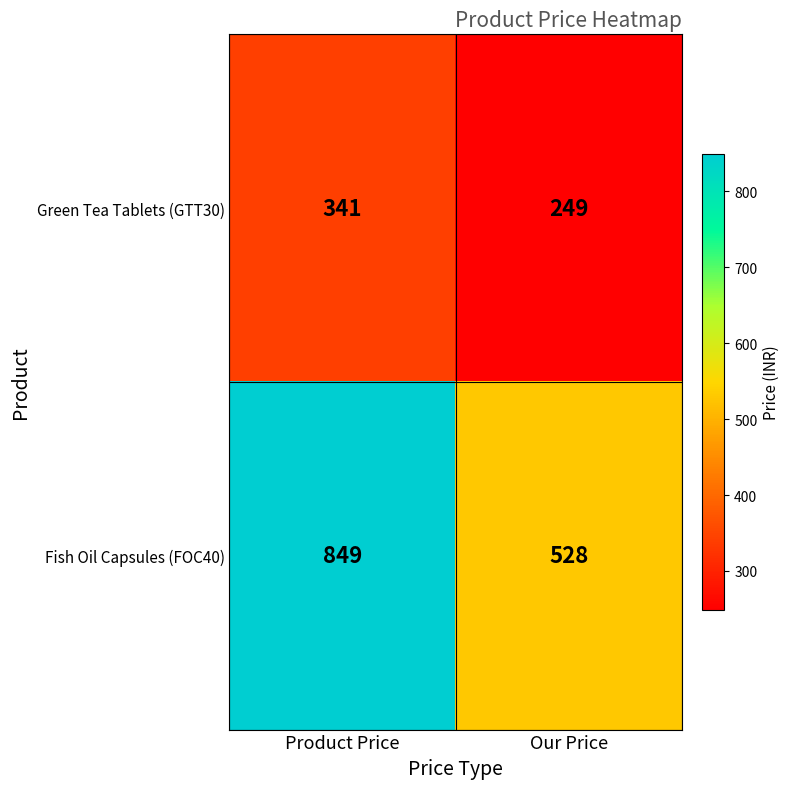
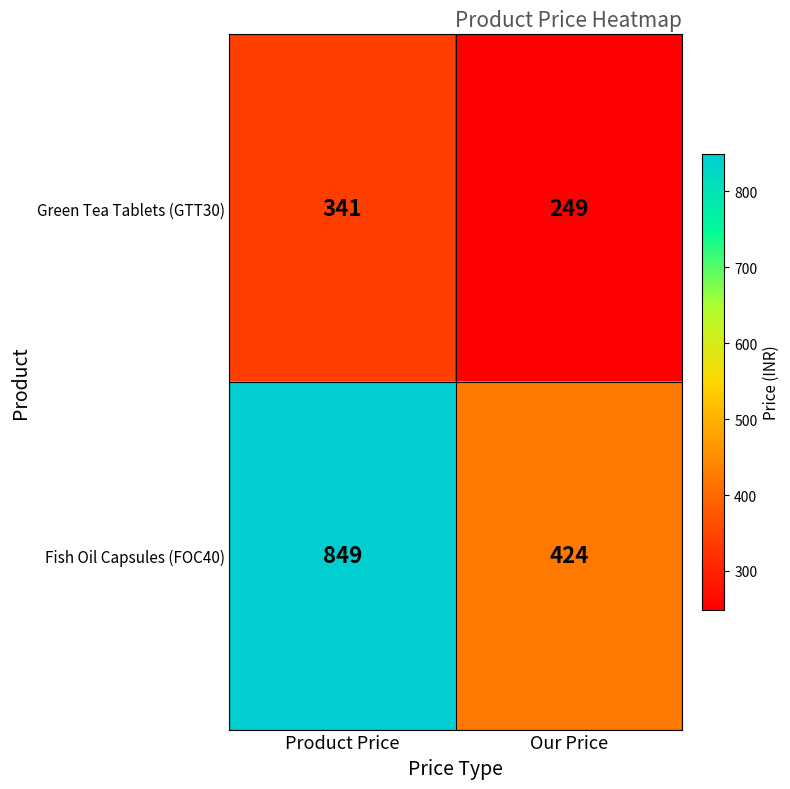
Fish Oil Capsules (FOC40), Our Price: 528 -> 424
